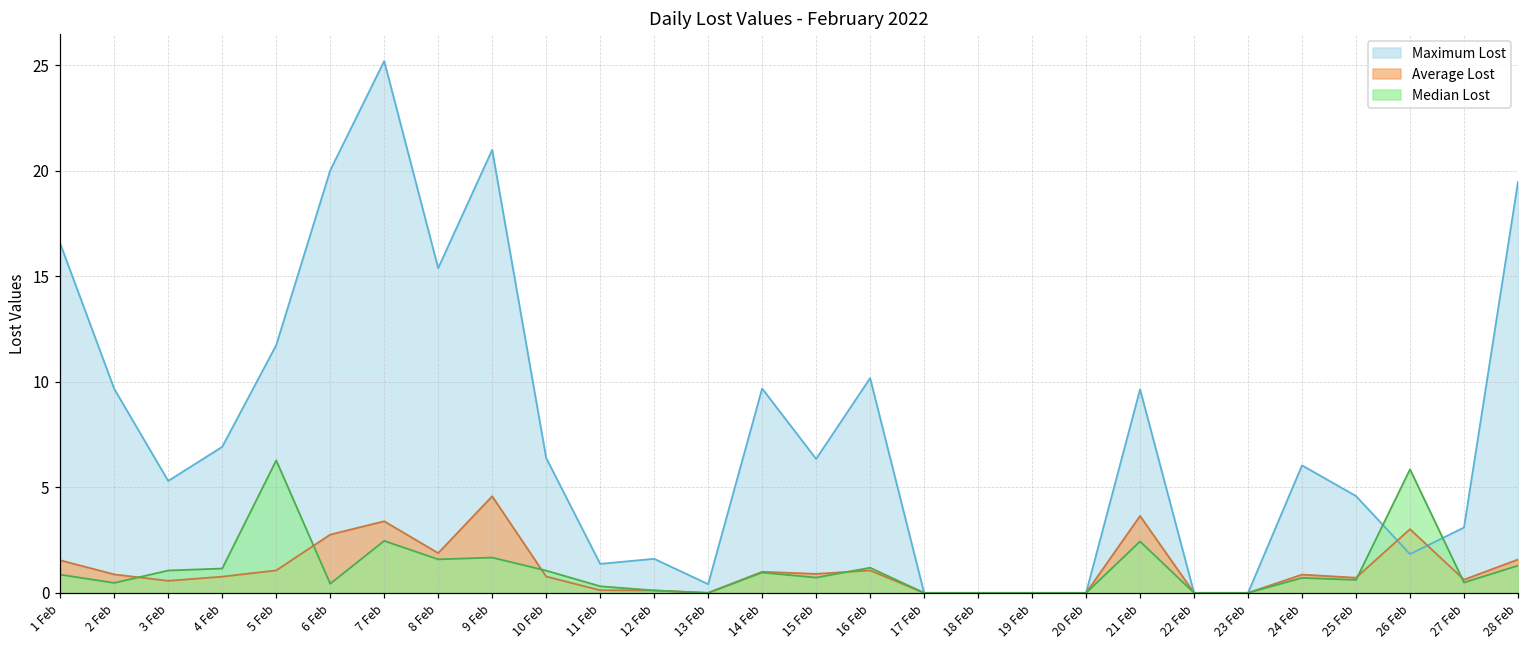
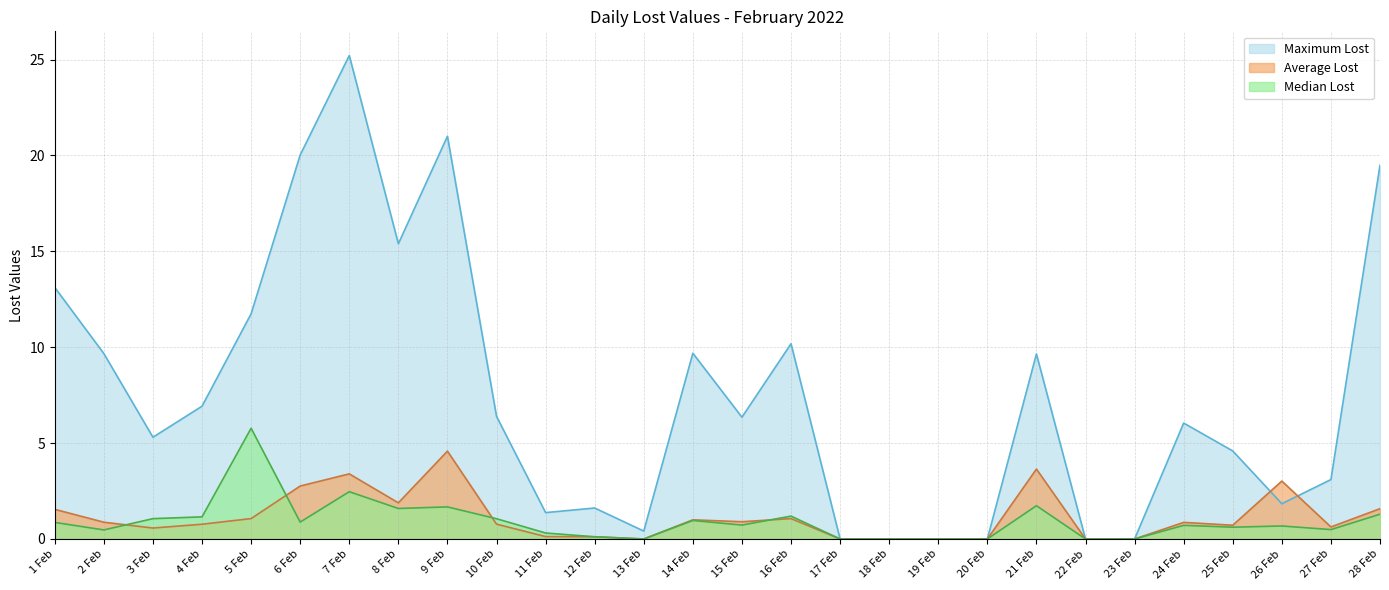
Maximum Lost, 1 Feb: 16.6 -> 13.1
Median Lost, 5 Feb: 6.3 -> 5.8
Median Lost, 6 Feb: 0.4 -> 0.9
Median Lost, 21 Feb: 2.4 -> 1.7
Median Lost, 26 Feb: 5.9 -> 0.7
